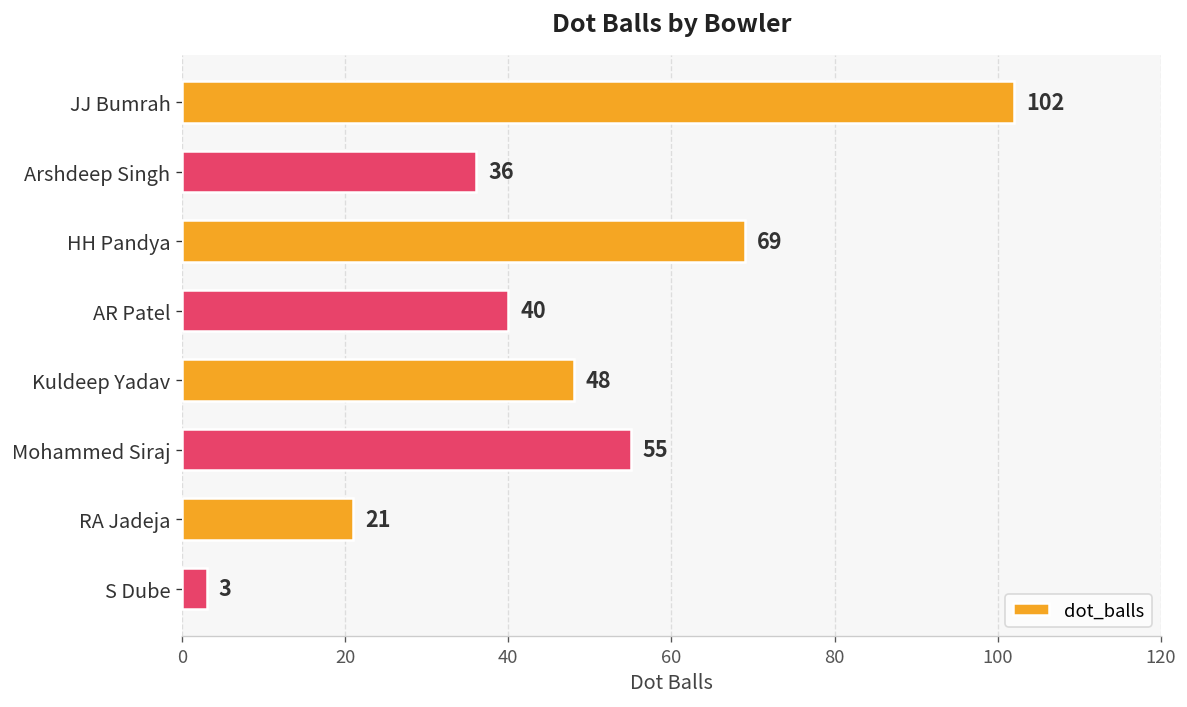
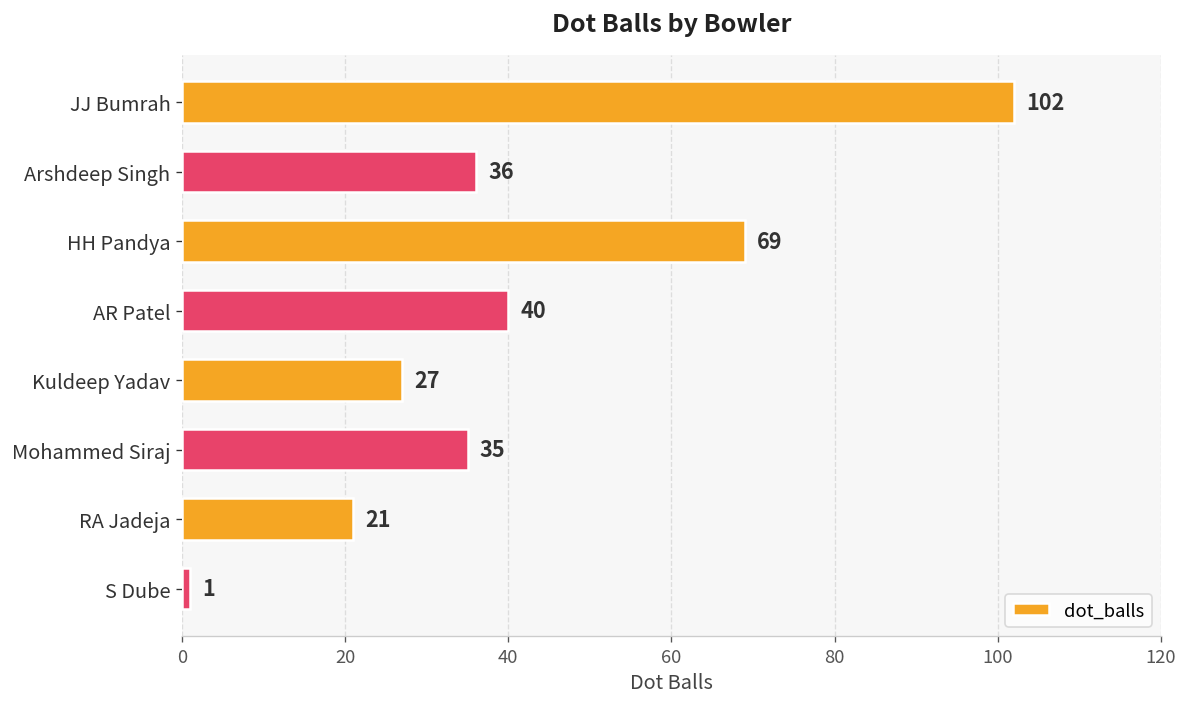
Kuldeep Yadav: 48 -> 27
Mohammed Siraj: 55 -> 35
S Dube: 3 -> 1
